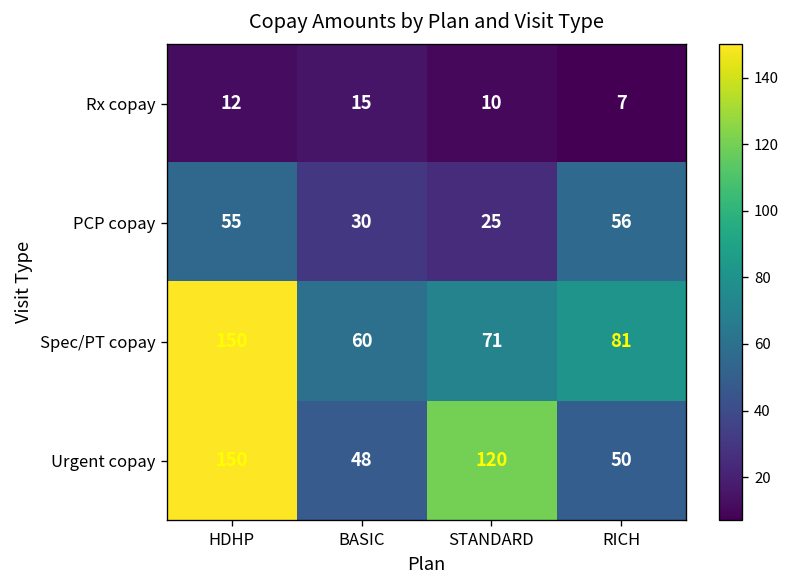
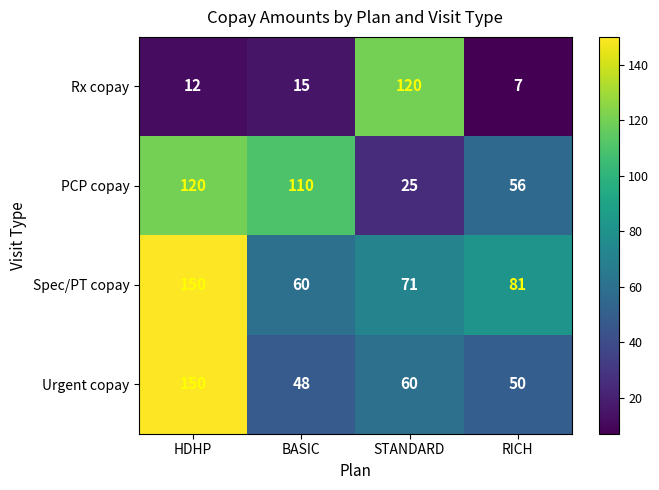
Rx copay, STANDARD: 10 -> 120
PCP copay, HDHP: 55 -> 120
PCP copay, BASIC: 30 -> 110
Urgent copay, STANDARD: 120 -> 60
